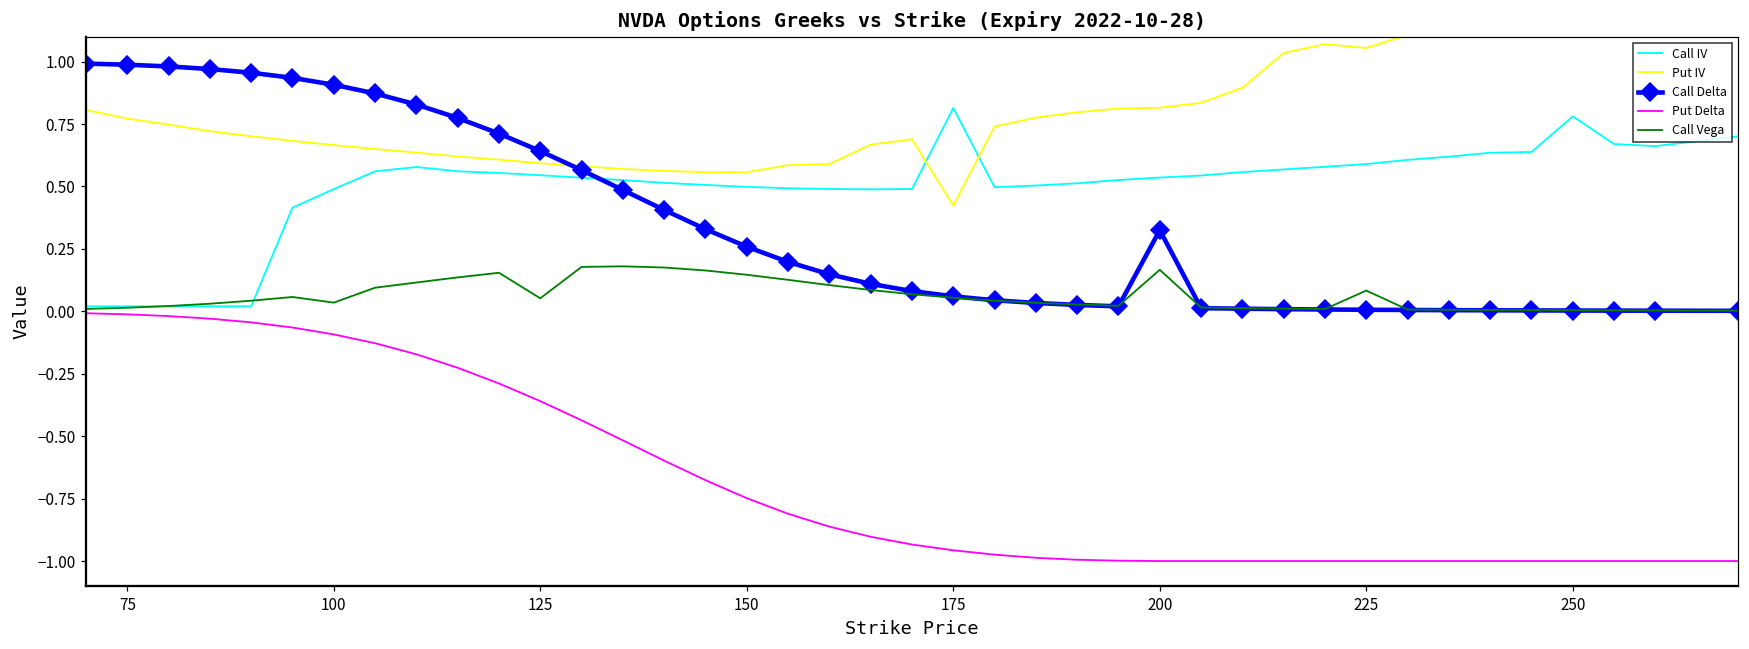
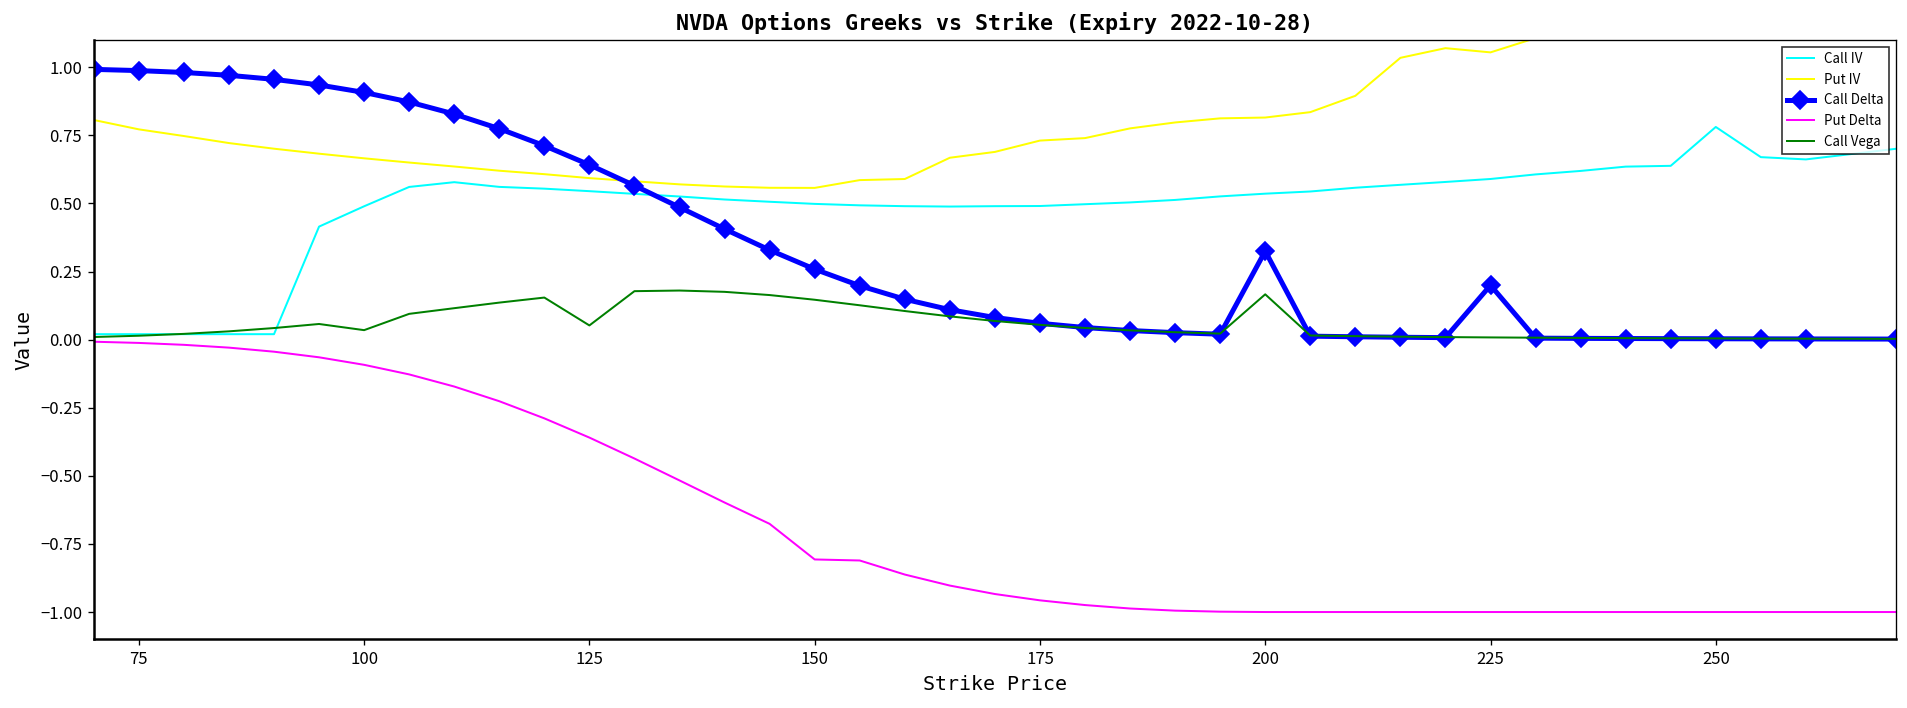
Put Delta, 150: -0.75 -> -0.81
Call IV, 175: 0.81 -> 0.49
Put IV, 175: 0.42 -> 0.73
Call Delta, 225: 0.01 -> 0.20
Call Vega, 225: 0.08 -> 0.01
